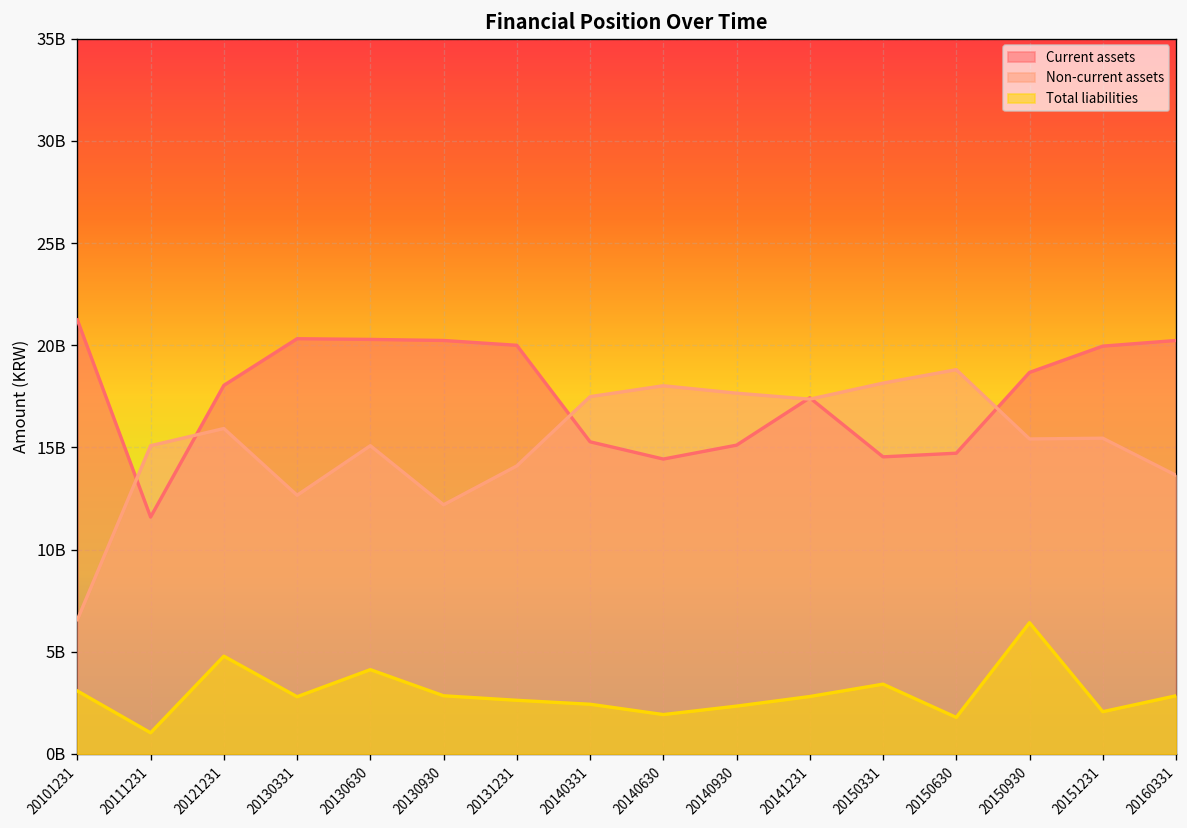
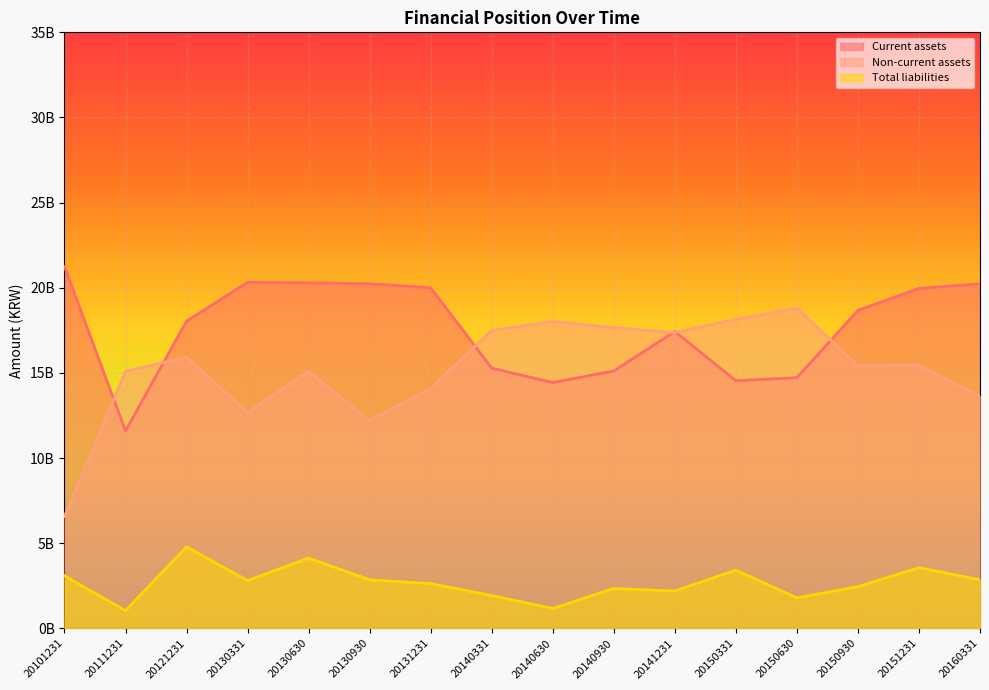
Total liabilities, 20140331: 2400000000 -> 1900000000
Total liabilities, 20140630: 1900000000 -> 1200000000
Total liabilities, 20141231: 2800000000 -> 2200000000
Total liabilities, 20150930: 6400000000 -> 2400000000
Total liabilities, 20151231: 2100000000 -> 3600000000
